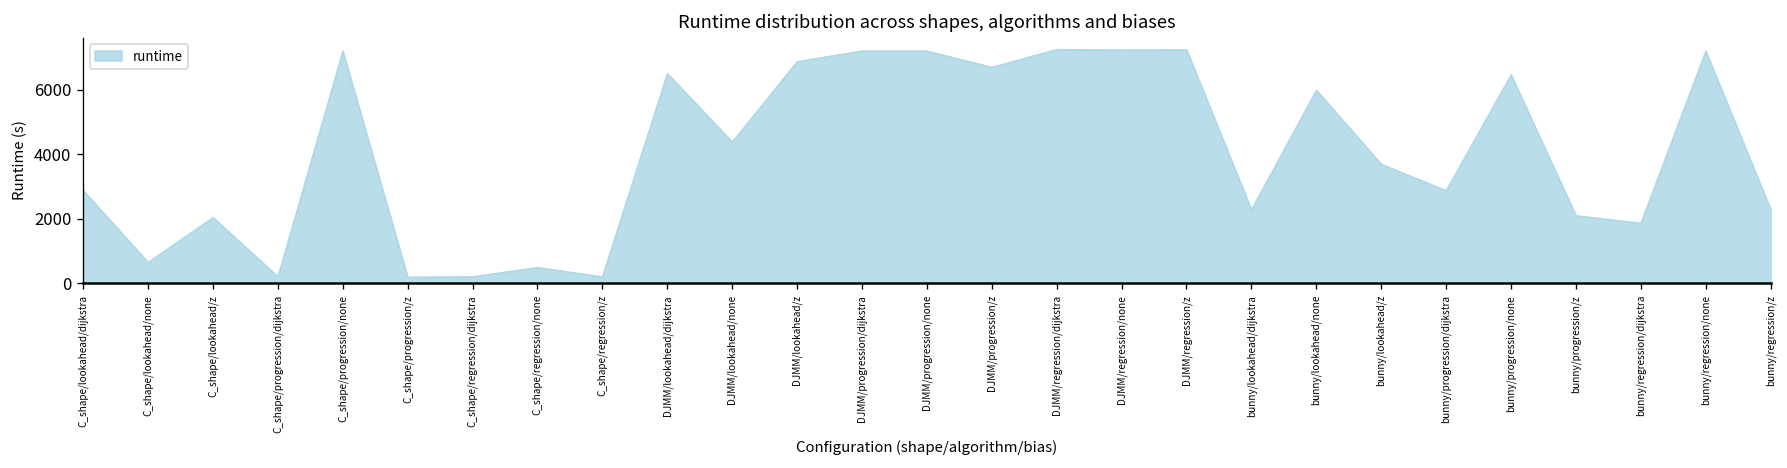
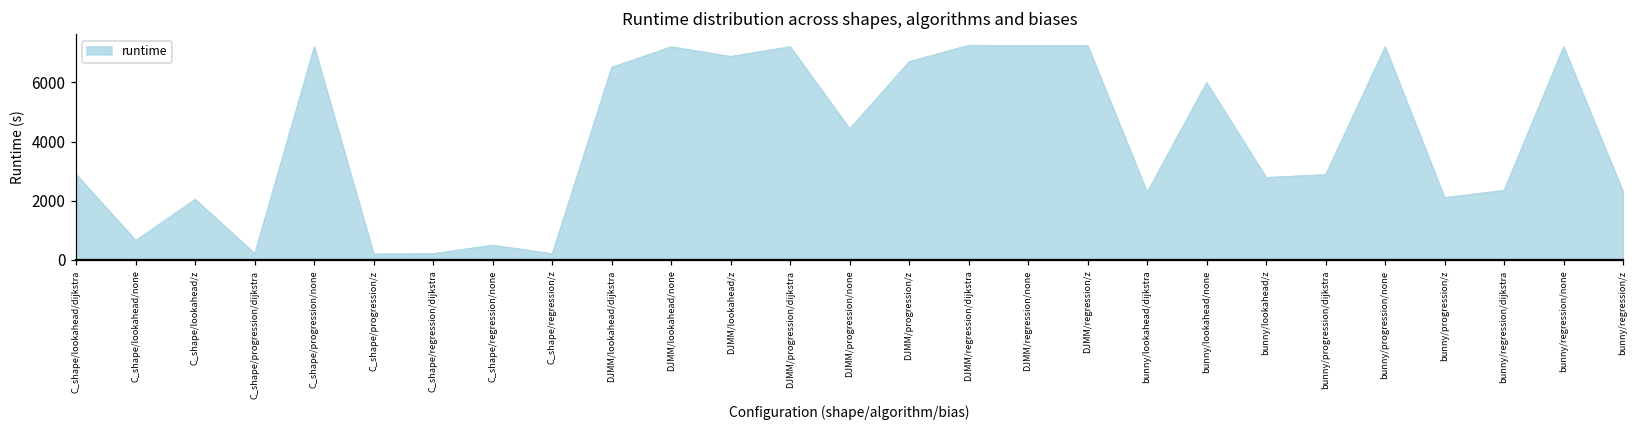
DJMM/lookahead/none: 4400 -> 7200
DJMM/progression/none: 7200 -> 4400
bunny/lookahead/z: 3700 -> 2800
bunny/progression/none: 6500 -> 7200
bunny/regression/dijkstra: 1900 -> 2400
